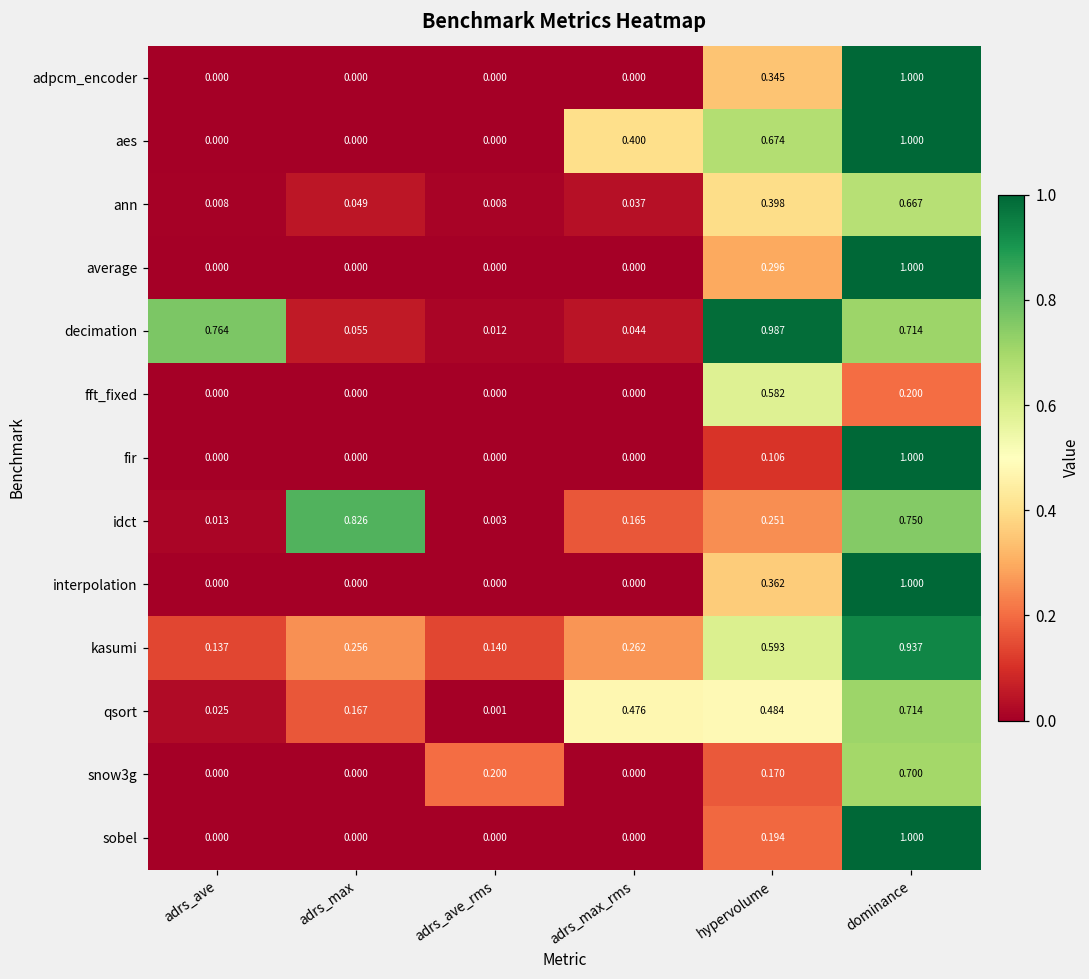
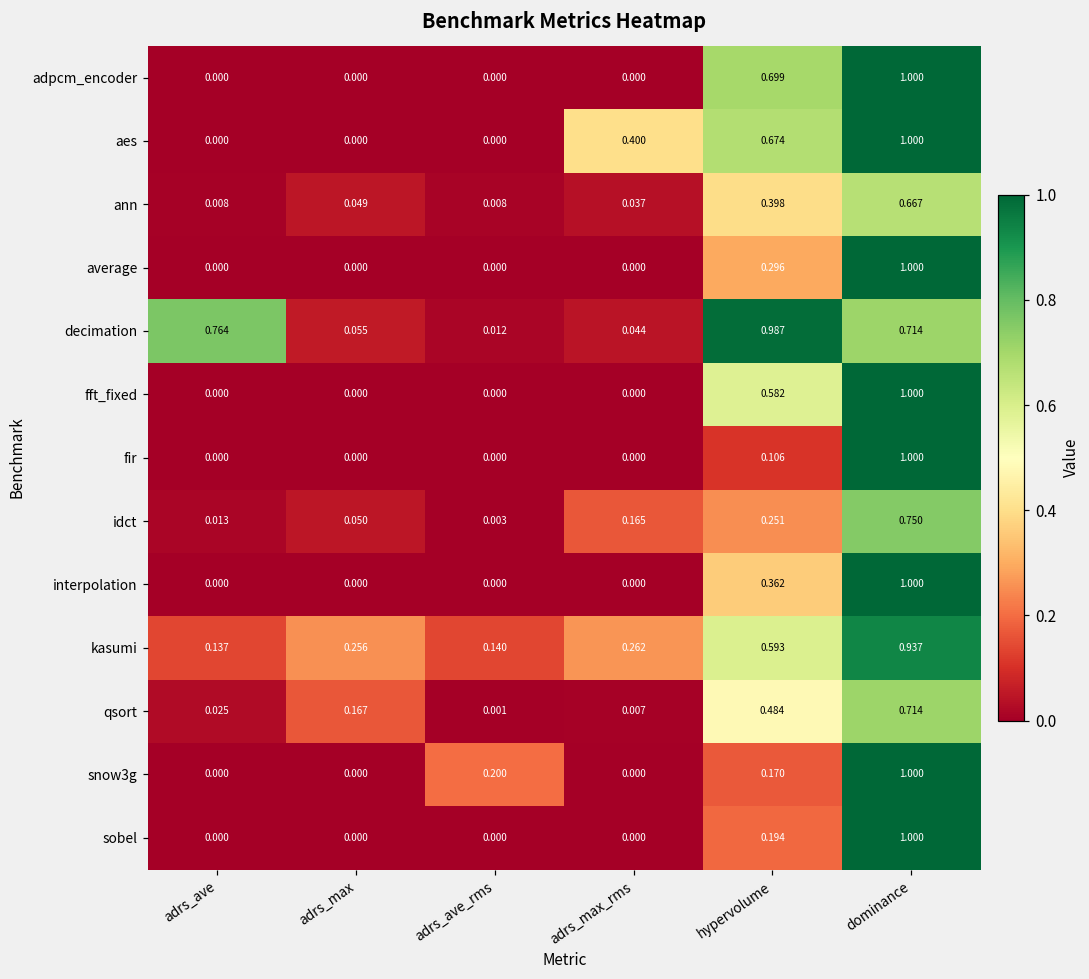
adpcm_encoder, hypervolume: 0.345 -> 0.699
fft_fixed, dominance: 0.200 -> 1.000
idct, adrs_max: 0.826 -> 0.050
qsort, adrs_max_rms: 0.476 -> 0.007
snow3g, dominance: 0.700 -> 1.000
